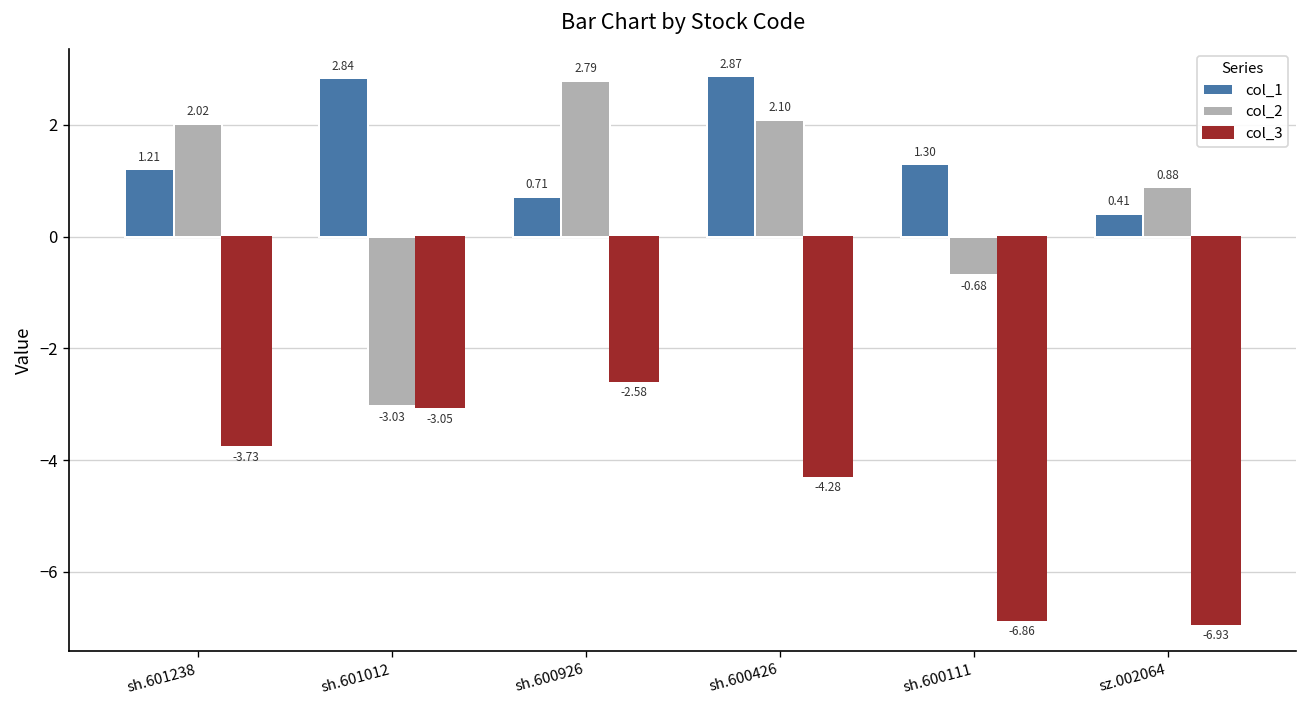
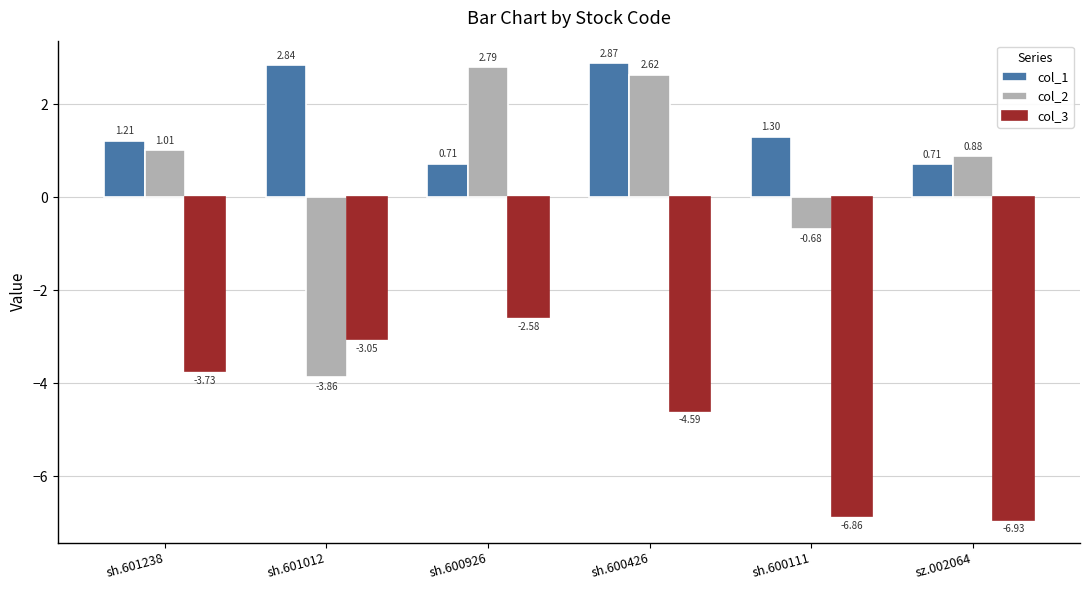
col_2, sh.601238: 2.02 -> 1.01
col_2, sh.601012: -3.03 -> -3.86
col_2, sh.600426: 2.10 -> 2.62
col_3, sh.600426: -4.28 -> -4.59
col_1, sz.002064: 0.41 -> 0.71
